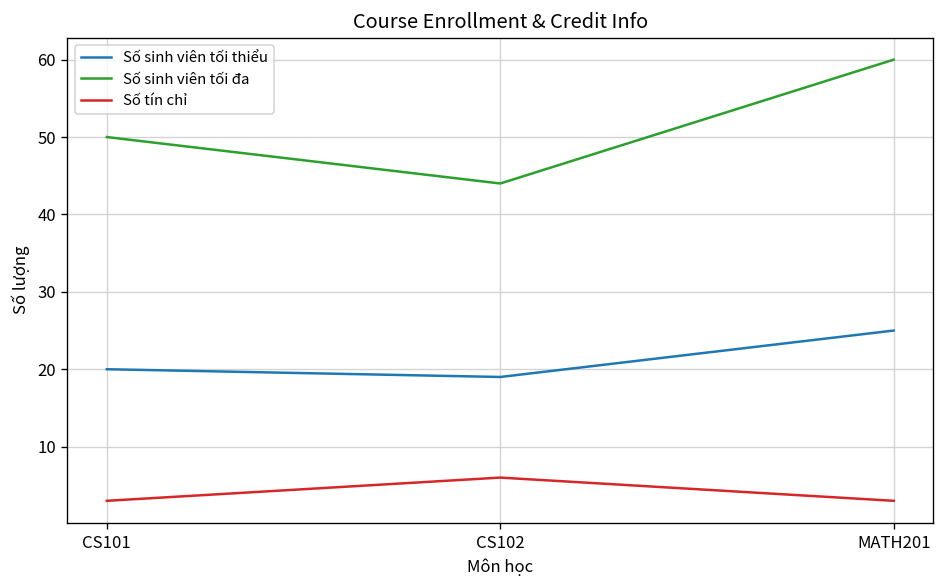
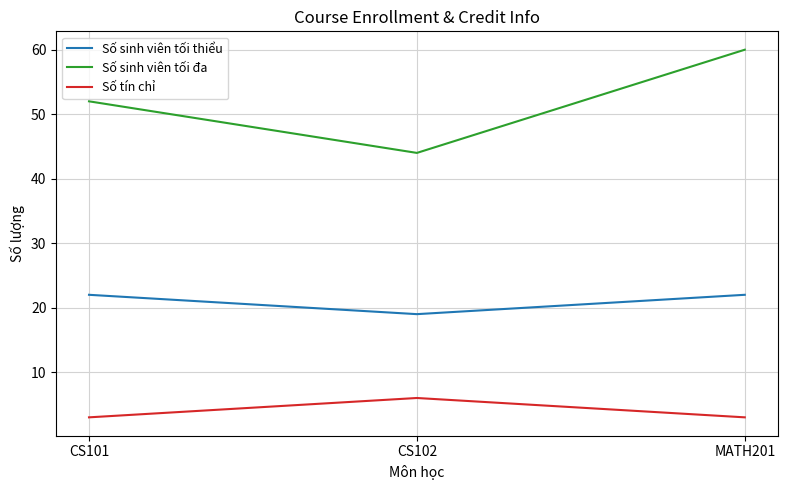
Số sinh viên tối thiểu, CS101: 20 -> 22
Số sinh viên tối đa, CS101: 50 -> 52
Số sinh viên tối thiểu, MATH201: 25 -> 22
